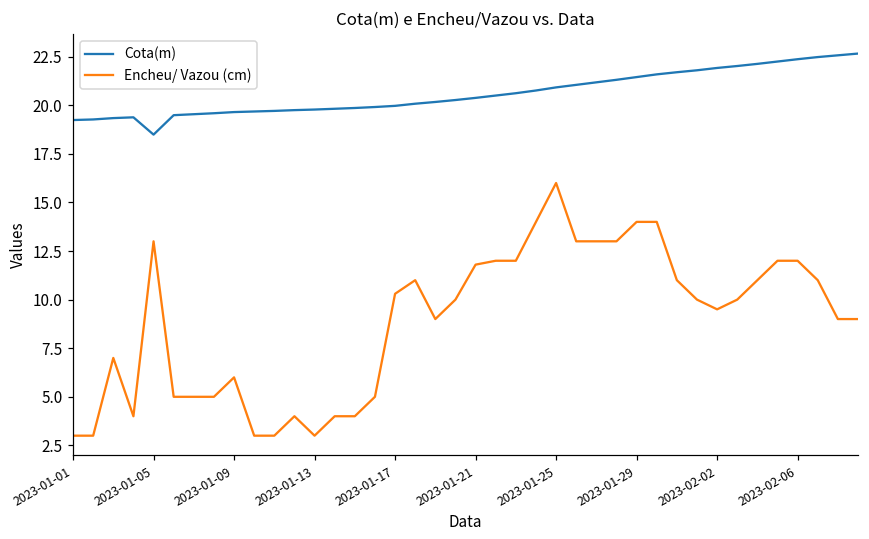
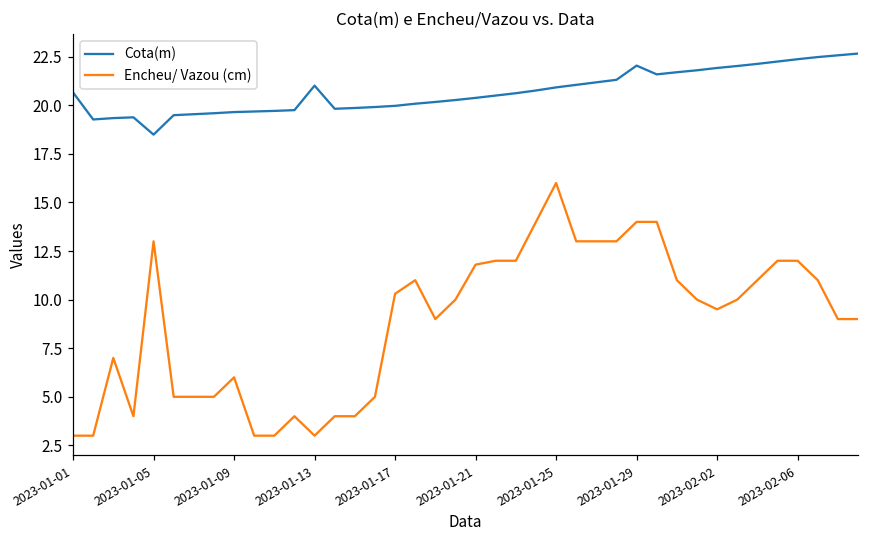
Cota(m), 2023-01-01: 19.2 -> 20.7
Cota(m), 2023-01-13: 19.8 -> 21.0
Cota(m), 2023-01-29: 21.5 -> 22.0
